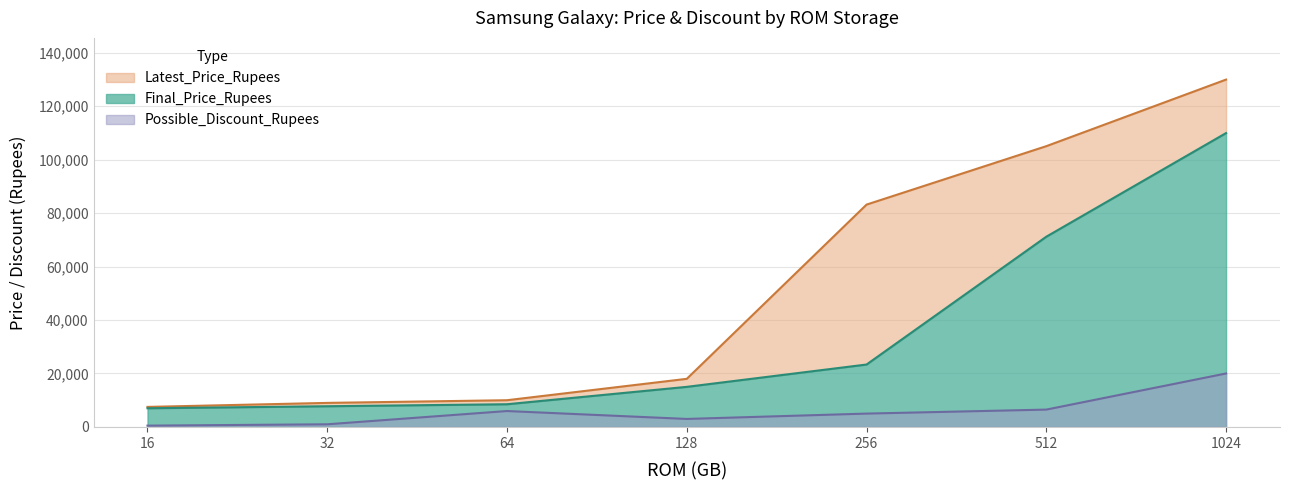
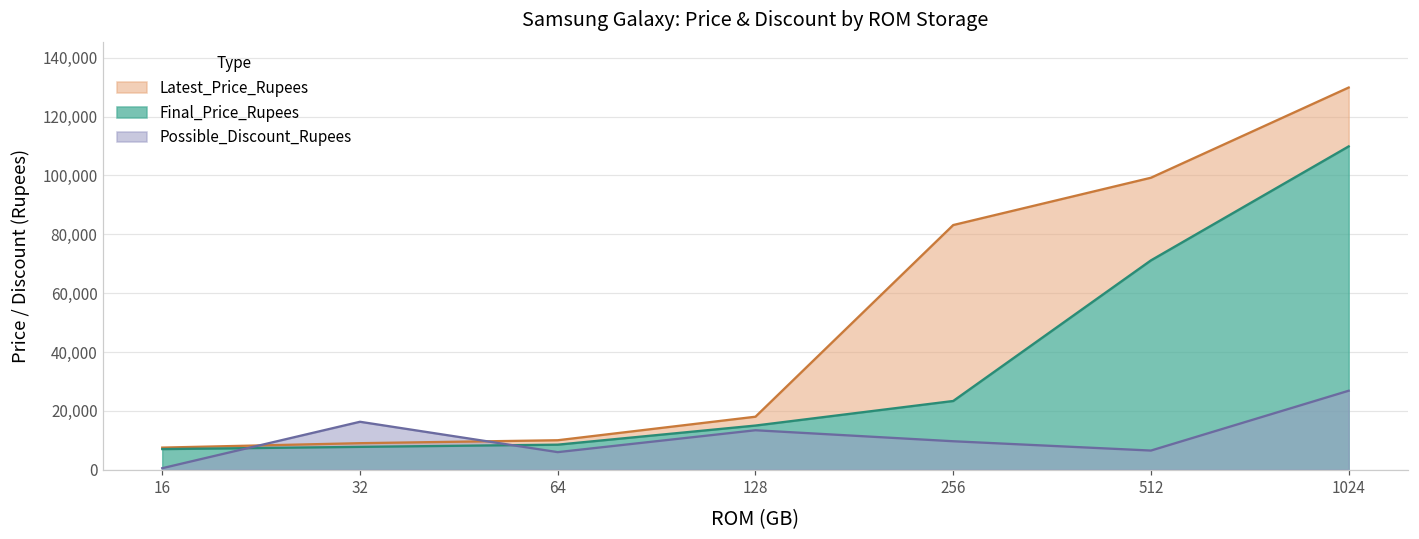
Possible_Discount_Rupees, 32: 1,000 -> 16,000
Possible_Discount_Rupees, 128: 3,000 -> 13,000
Possible_Discount_Rupees, 256: 5,000 -> 10,000
Latest_Price_Rupees, 512: 105,000 -> 99,000
Possible_Discount_Rupees, 1024: 20,000 -> 27,000
